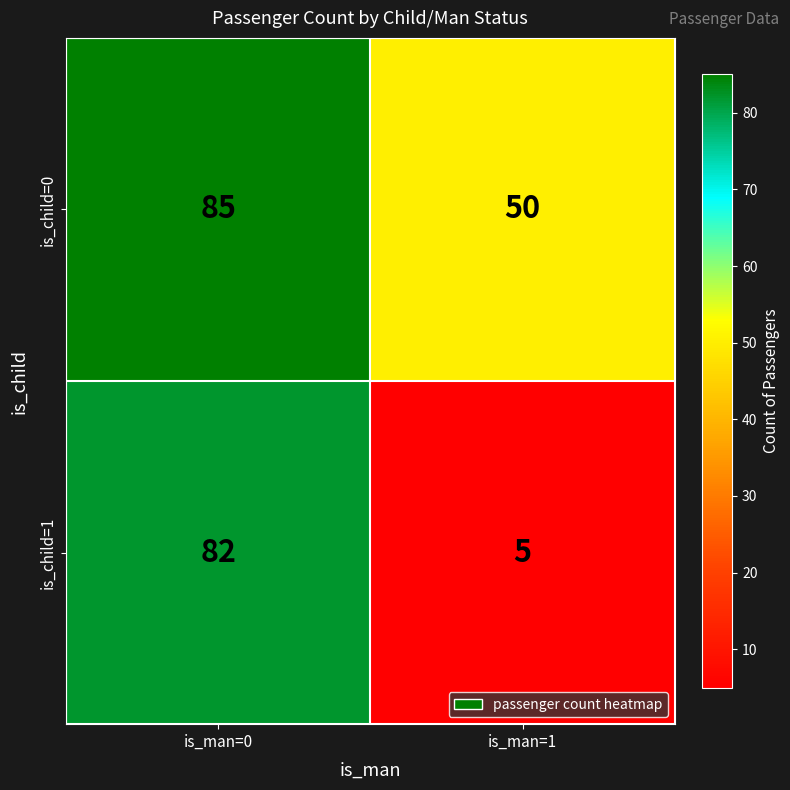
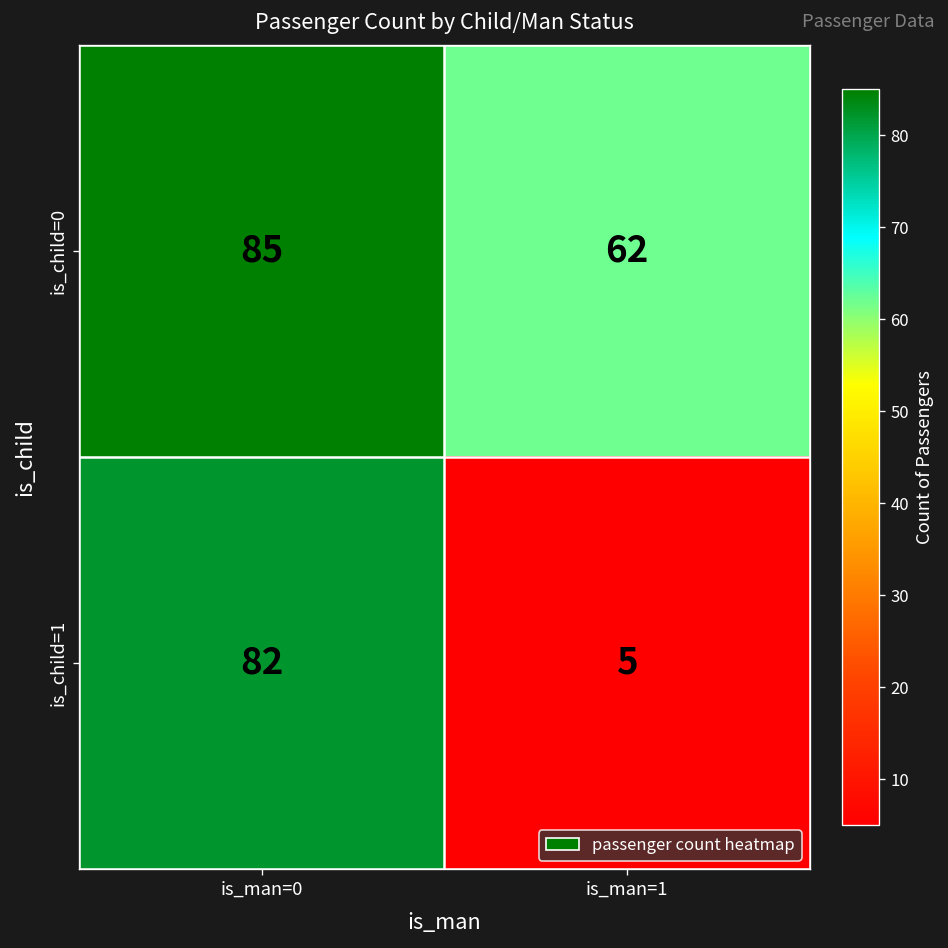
is_child=0, is_man=1: 50 -> 62
